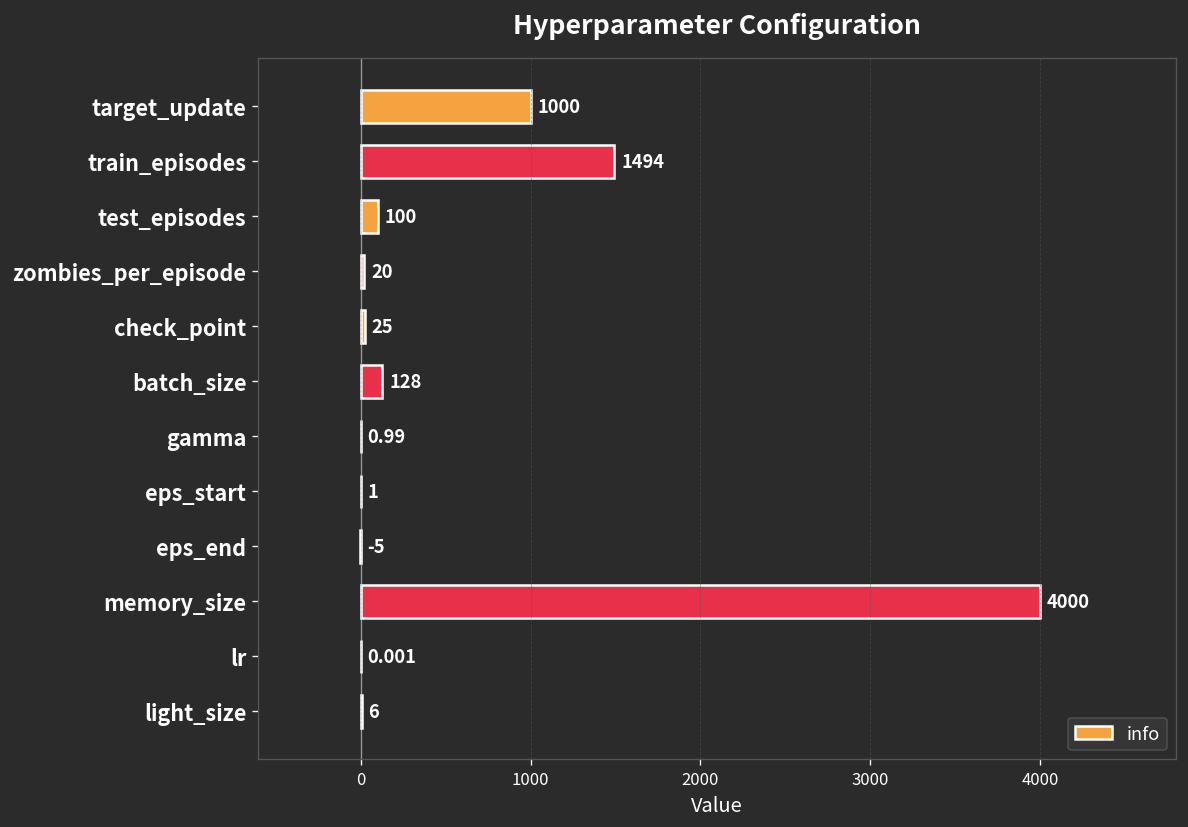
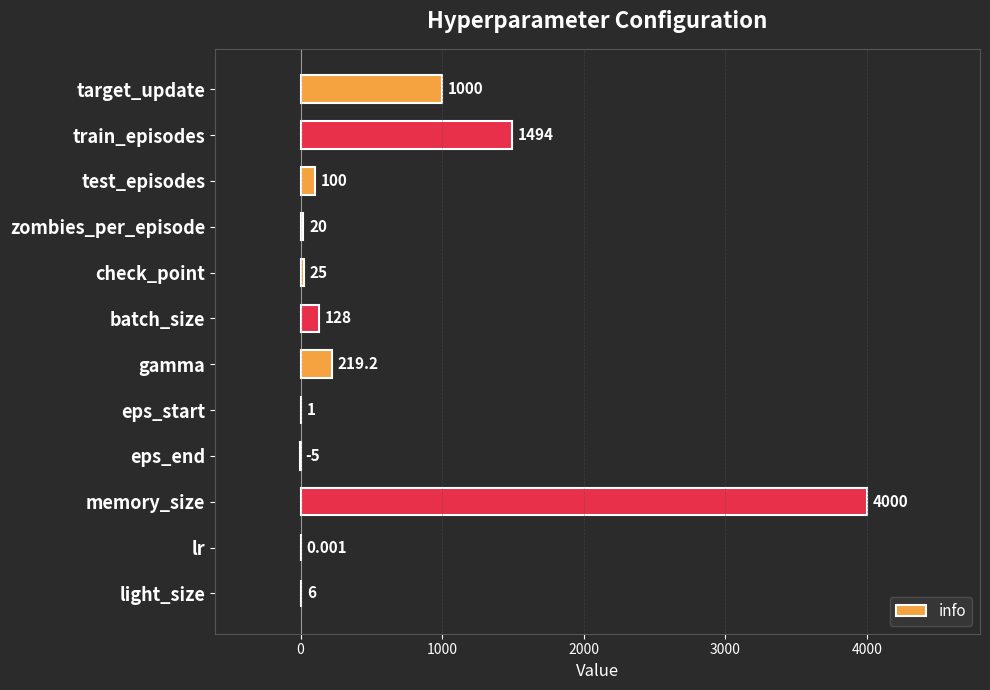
gamma: 0.99 -> 219.2
